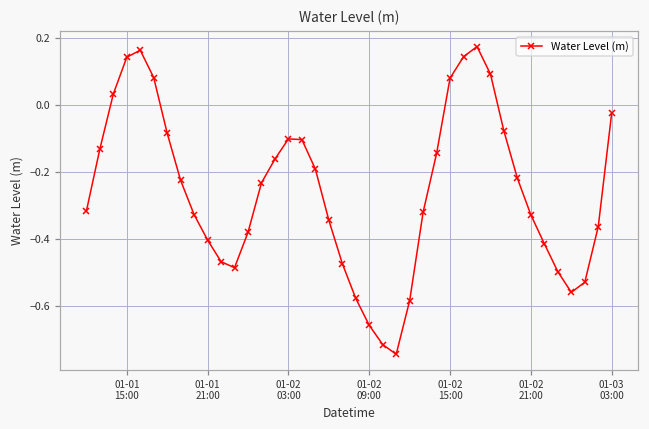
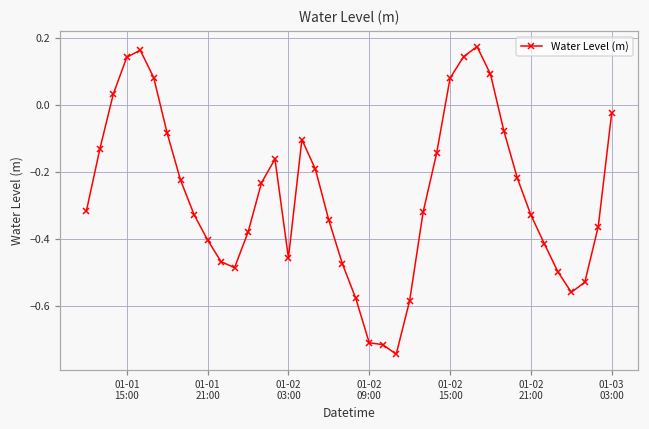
01-02 03:00: -0.10 -> -0.46
01-02 09:00: -0.66 -> -0.71
